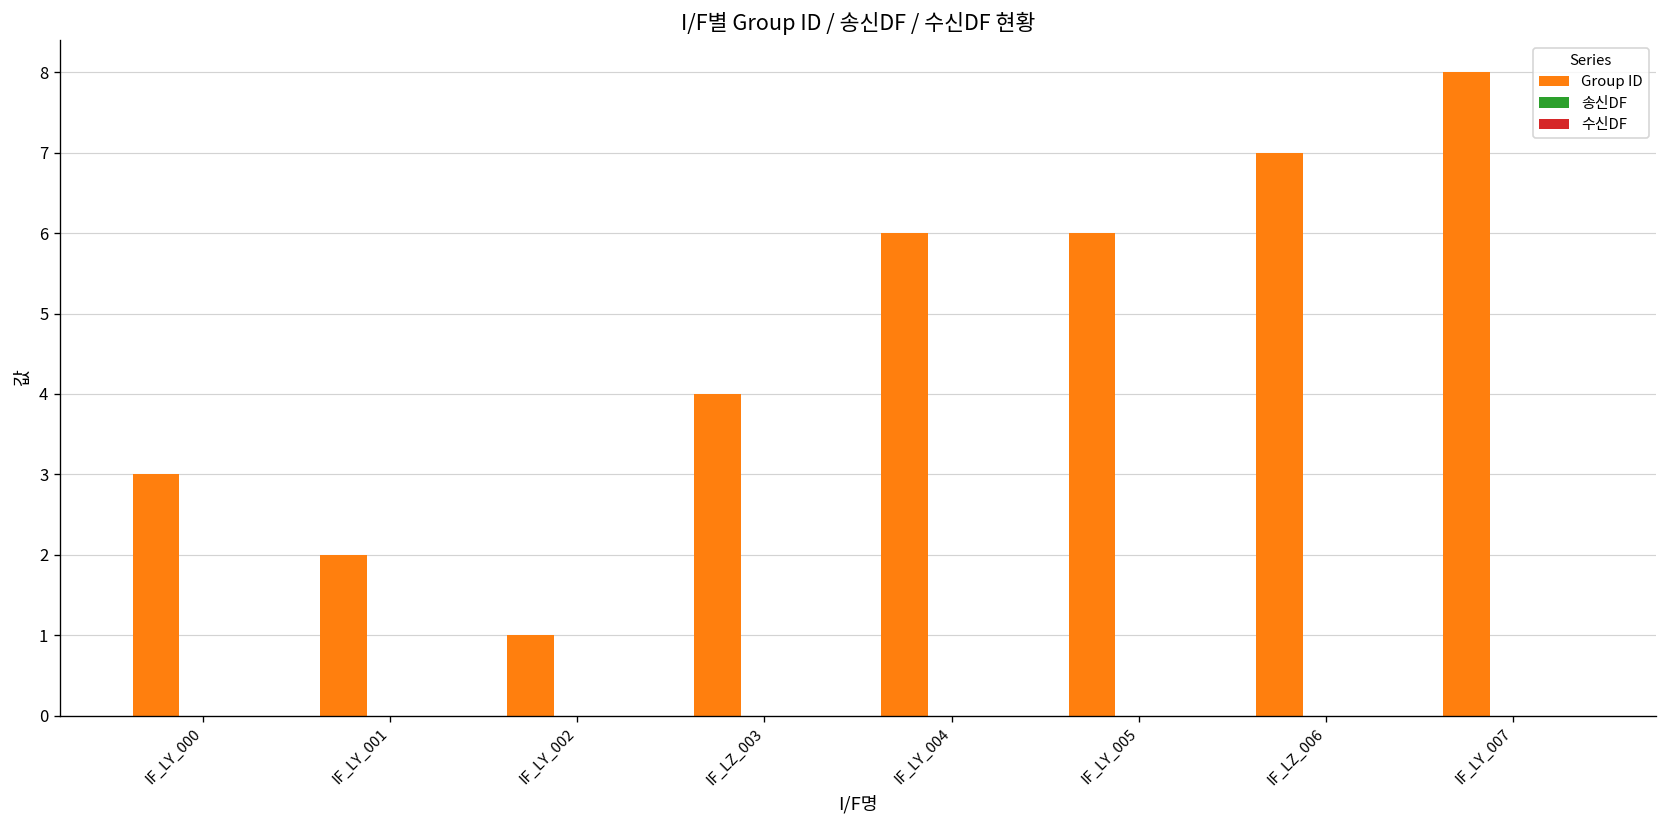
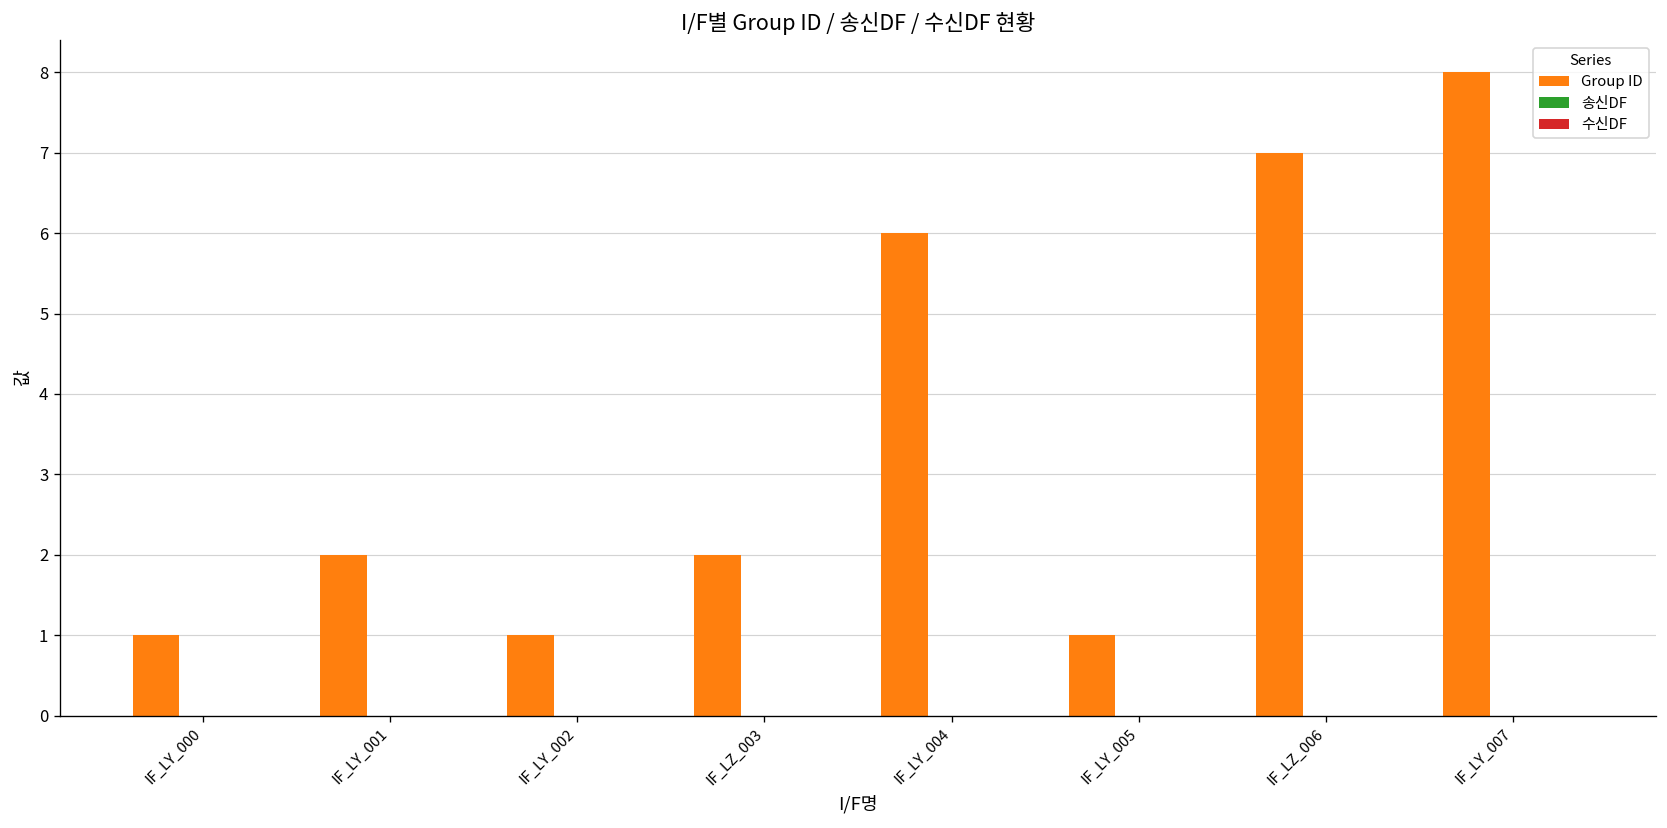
Group ID, IF_LY_000: 3 -> 1
Group ID, IF_LZ_003: 4 -> 2
Group ID, IF_LY_005: 6 -> 1
